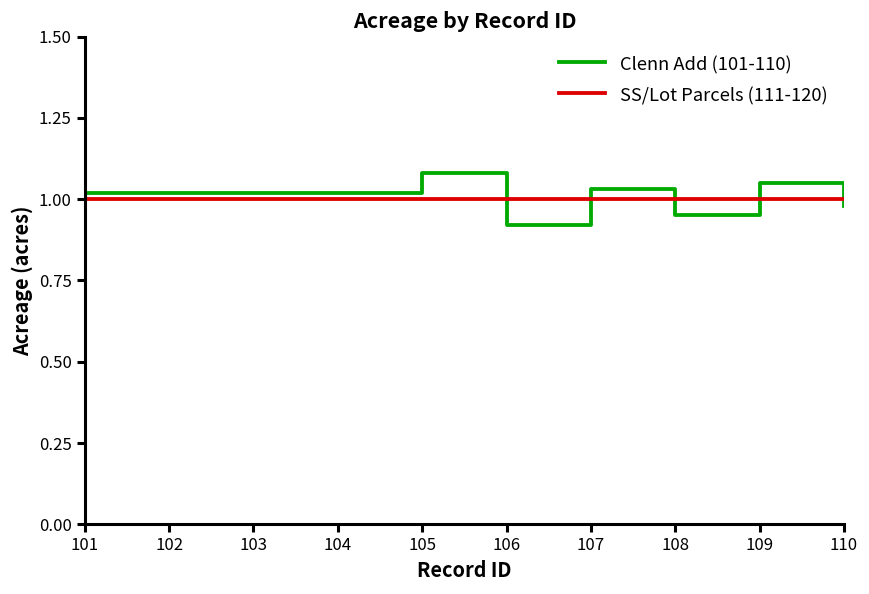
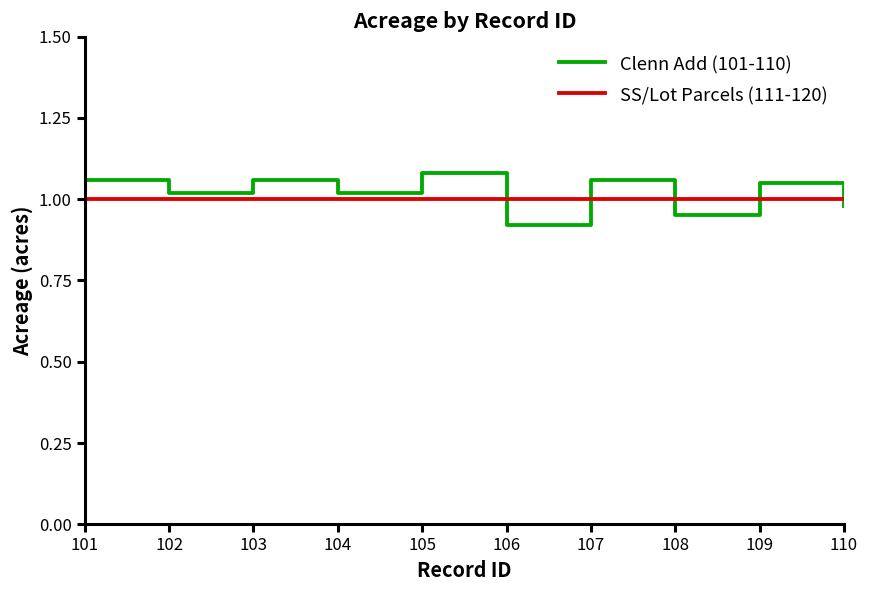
Clenn Add (101-110), 101: 1.02 -> 1.06
Clenn Add (101-110), 103: 1.02 -> 1.06
Clenn Add (101-110), 107: 1.03 -> 1.06
